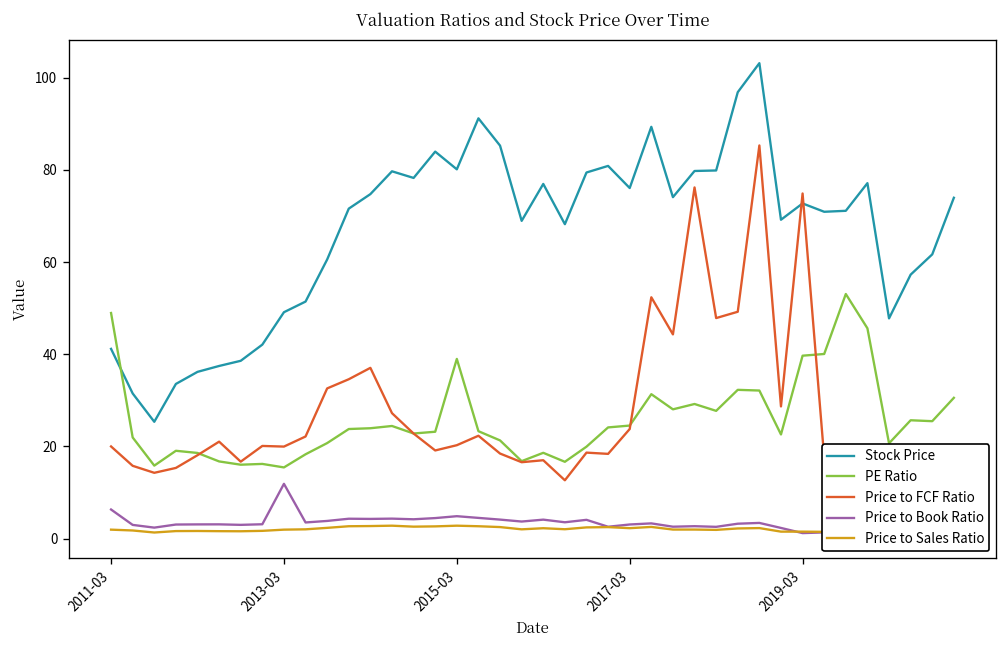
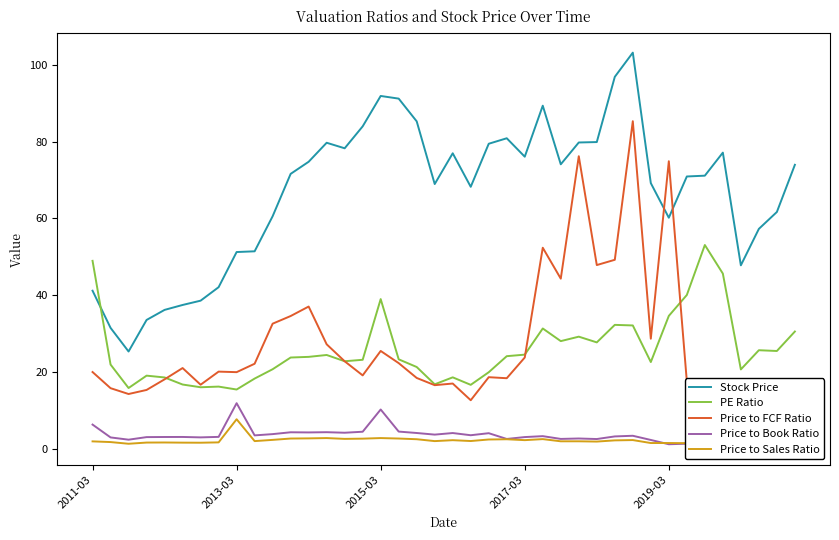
Stock Price, 2013-03: 49 -> 51
Price to Sales Ratio, 2013-03: 2 -> 8
Stock Price, 2015-03: 80 -> 92
Price to FCF Ratio, 2015-03: 20 -> 26
Price to Book Ratio, 2015-03: 5 -> 10
Stock Price, 2019-03: 73 -> 60
PE Ratio, 2019-03: 40 -> 35
